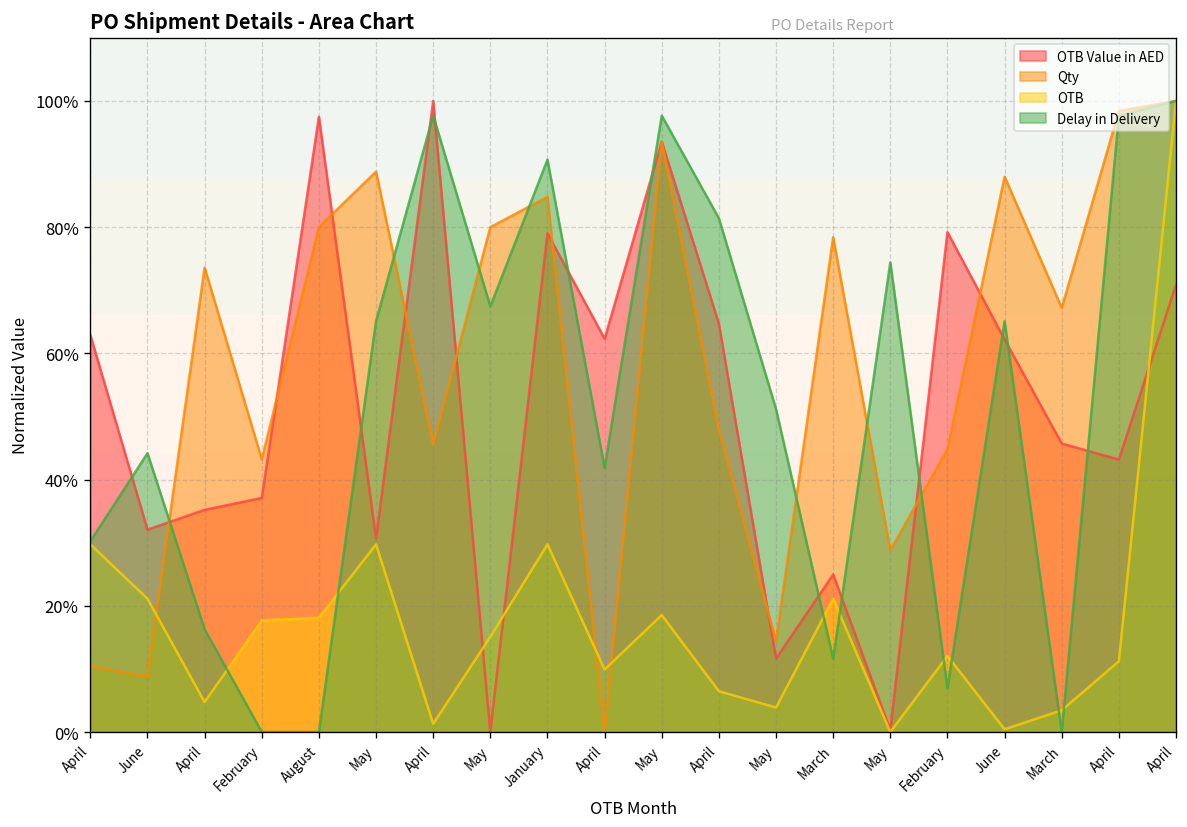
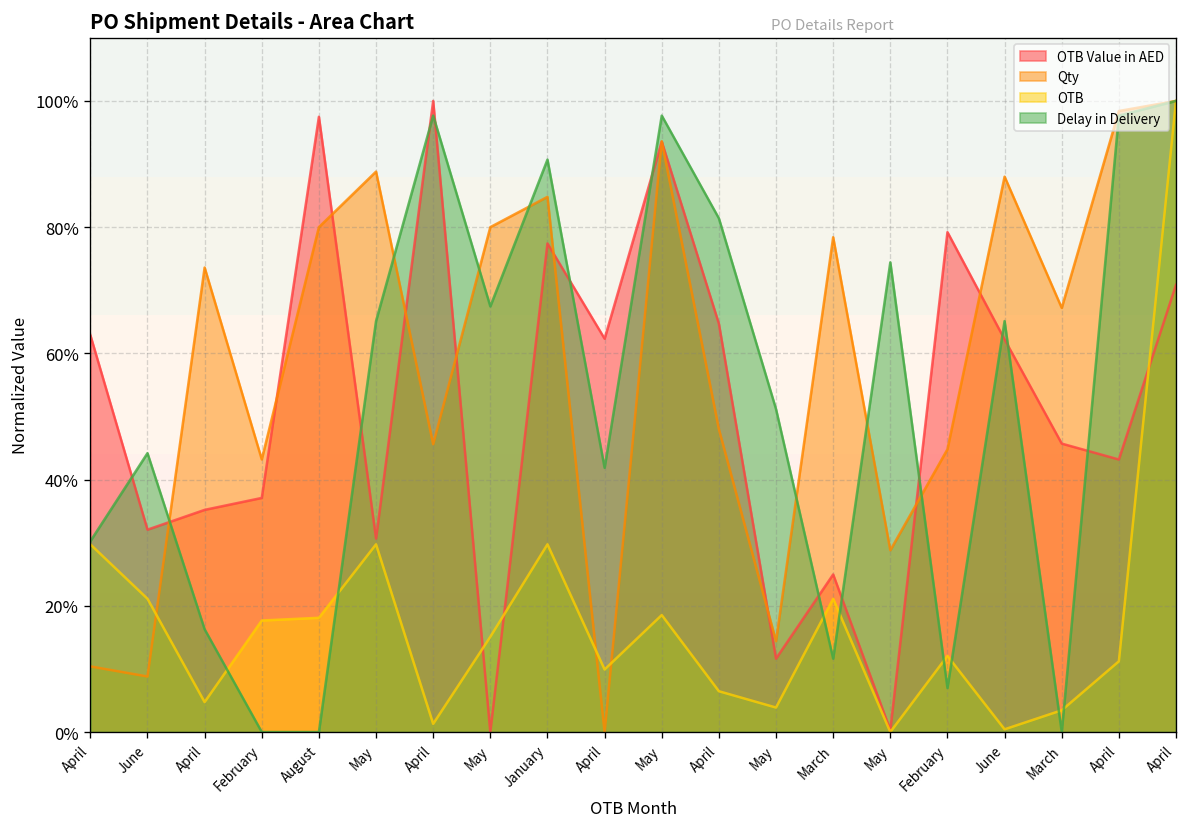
OTB Value in AED, January: 79% -> 77%
